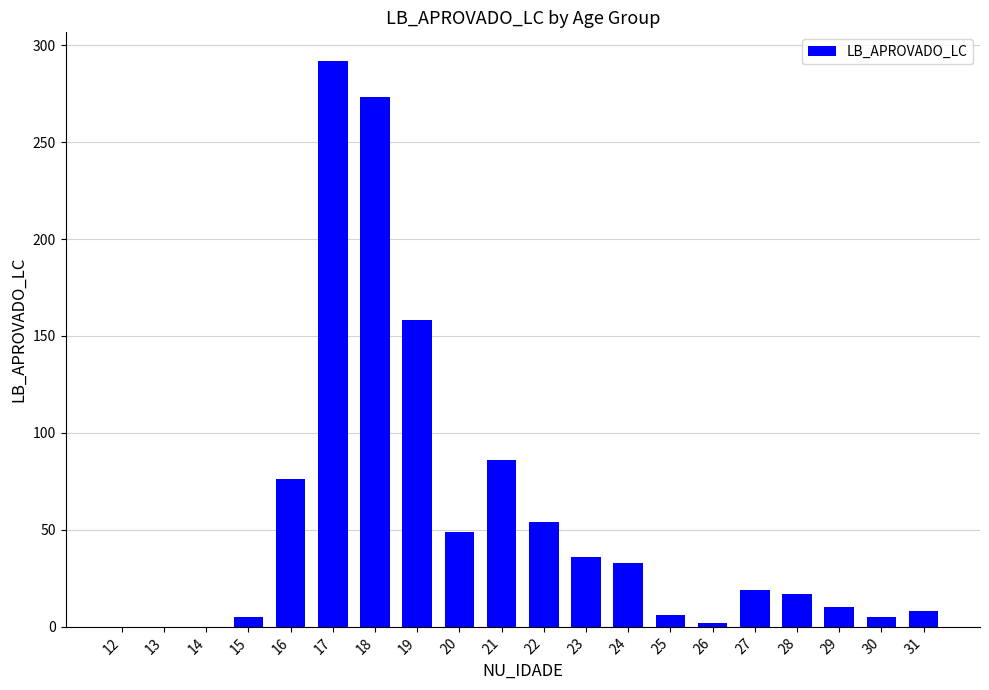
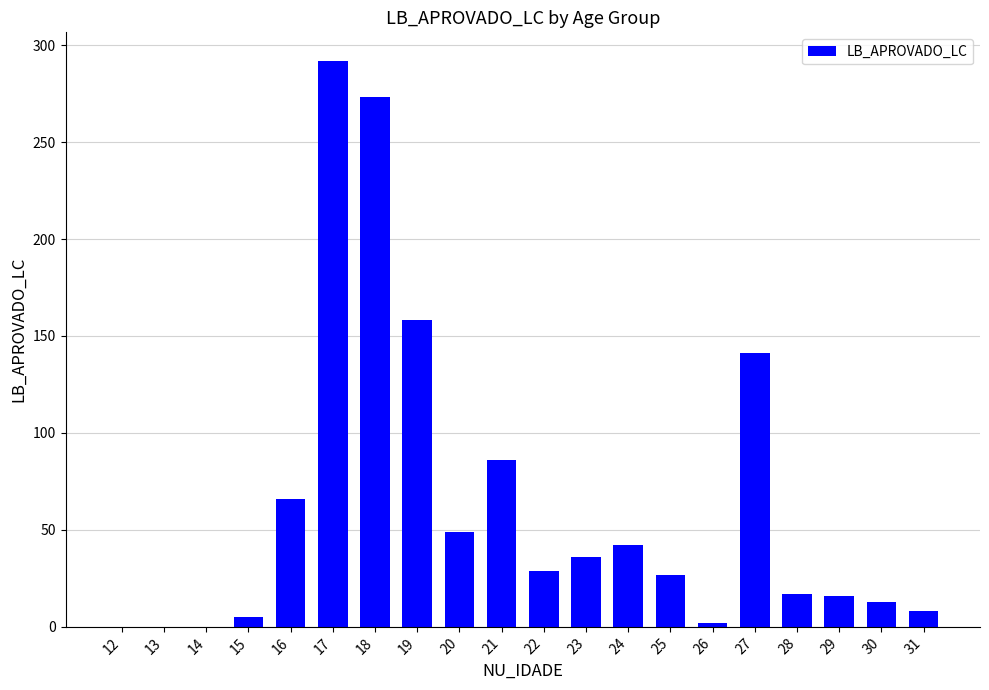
16: 76 -> 66
22: 54 -> 29
24: 33 -> 42
25: 6 -> 27
27: 19 -> 141
29: 10 -> 16
30: 5 -> 13
